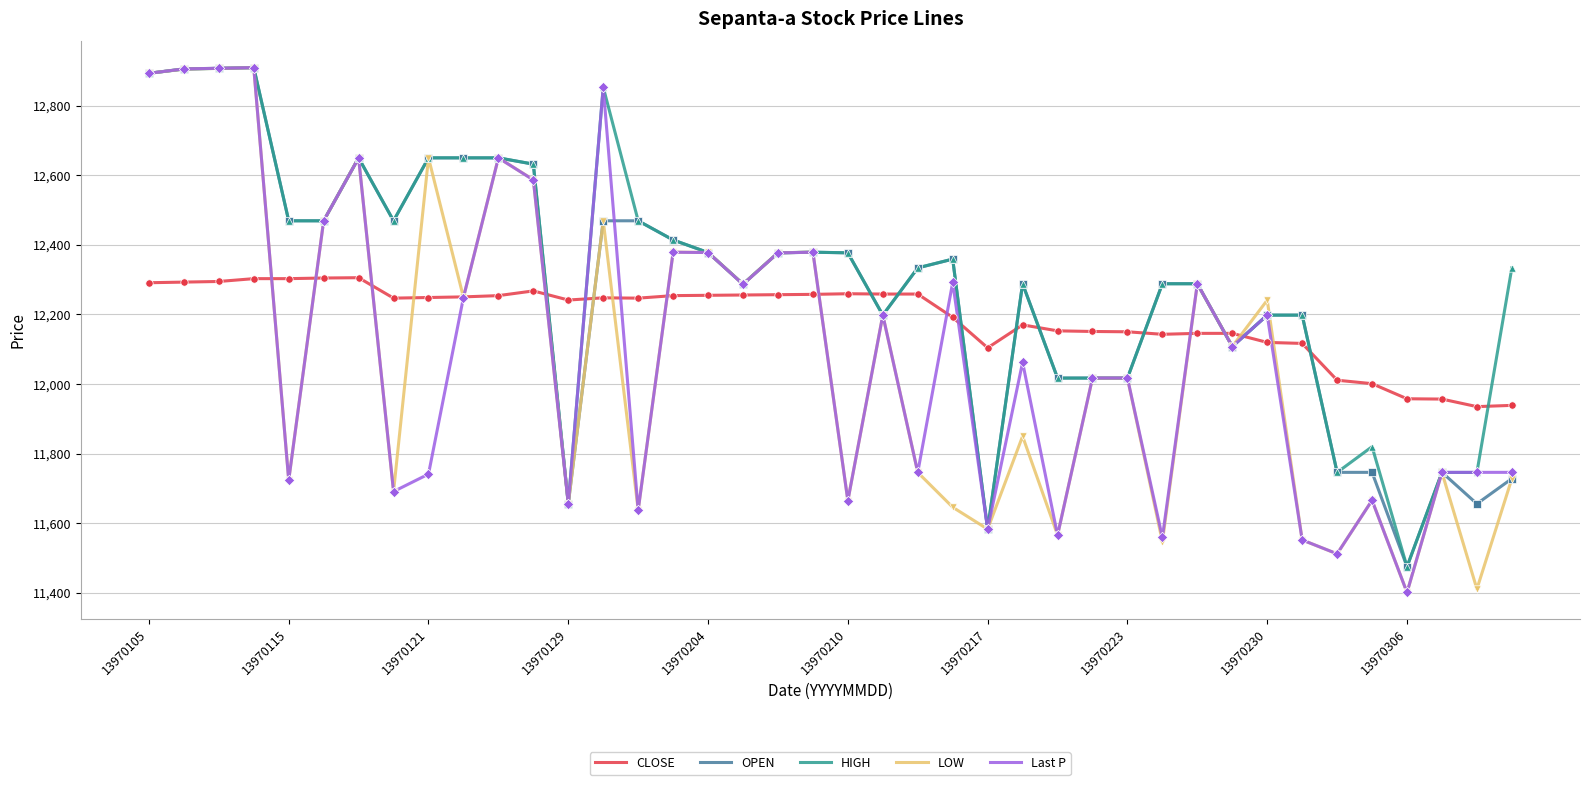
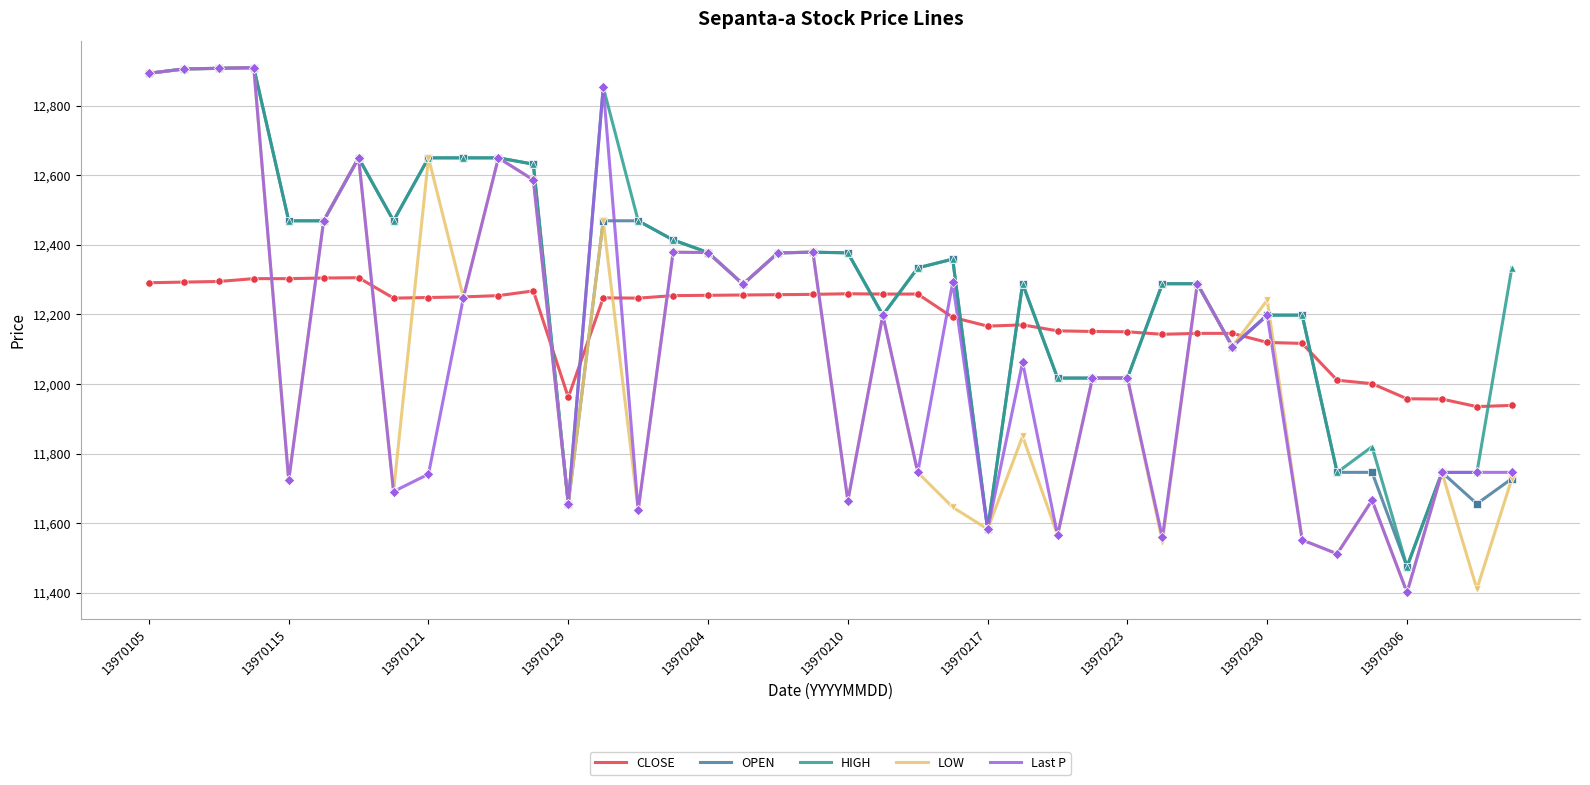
CLOSE, 13970129: 12,240 -> 11,960
CLOSE, 13970217: 12,100 -> 12,170
